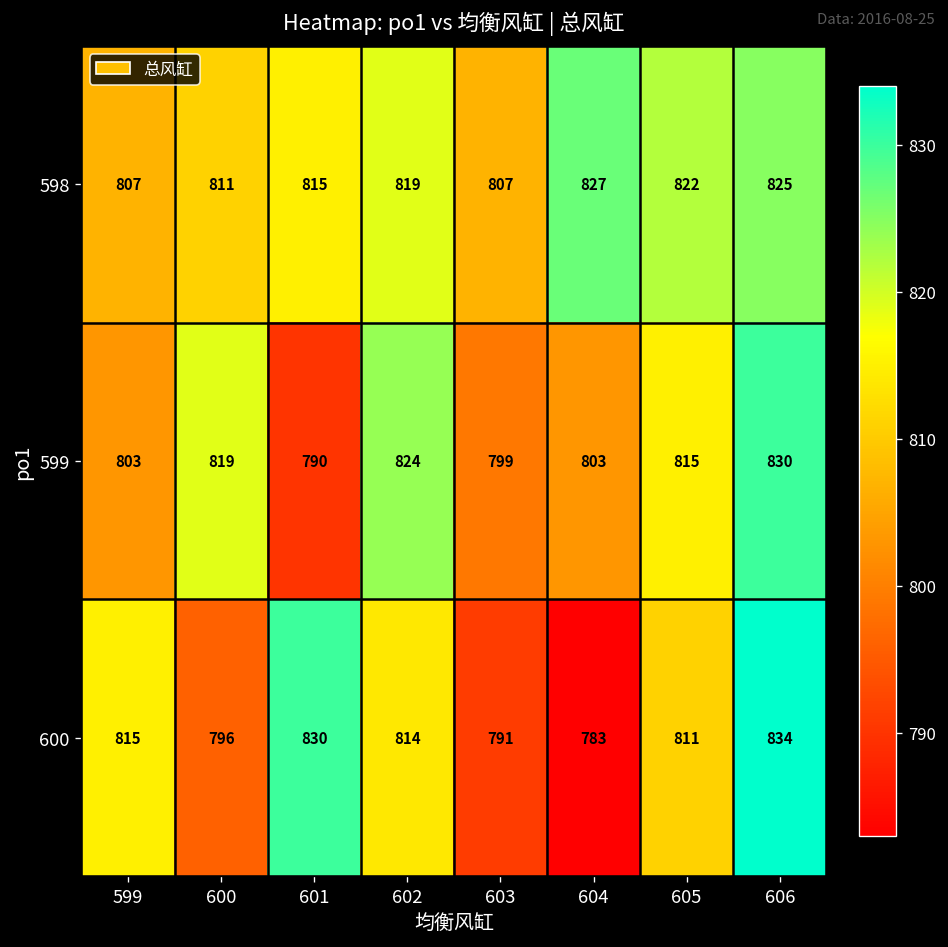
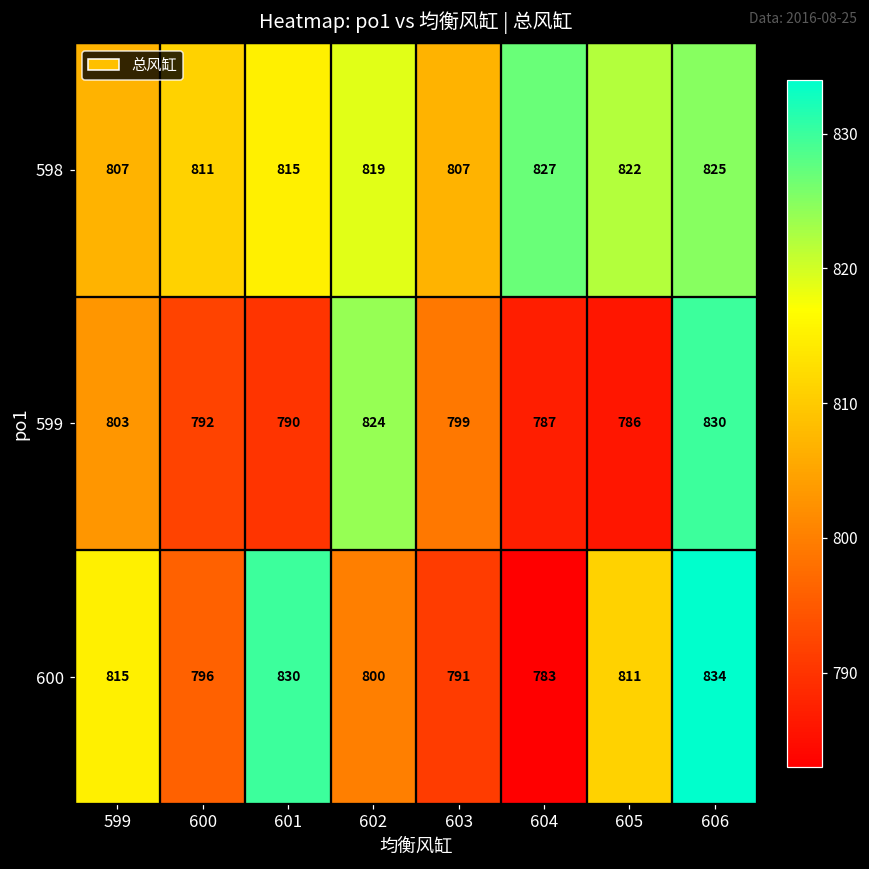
599, 600: 819 -> 792
599, 604: 803 -> 787
599, 605: 815 -> 786
600, 602: 814 -> 800
